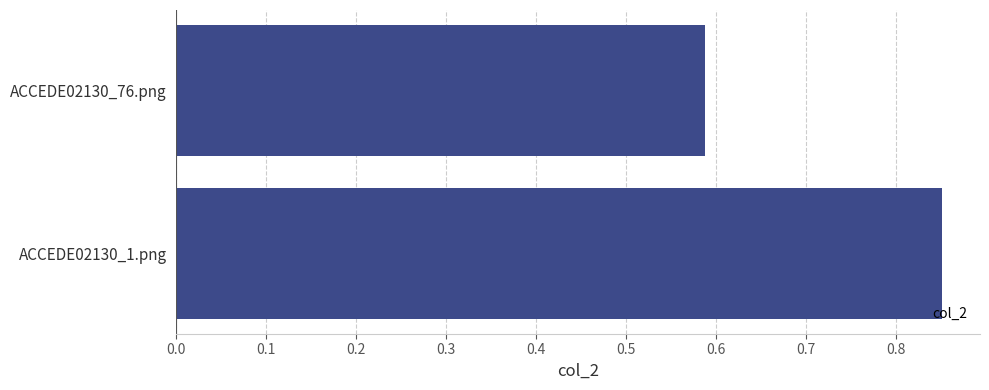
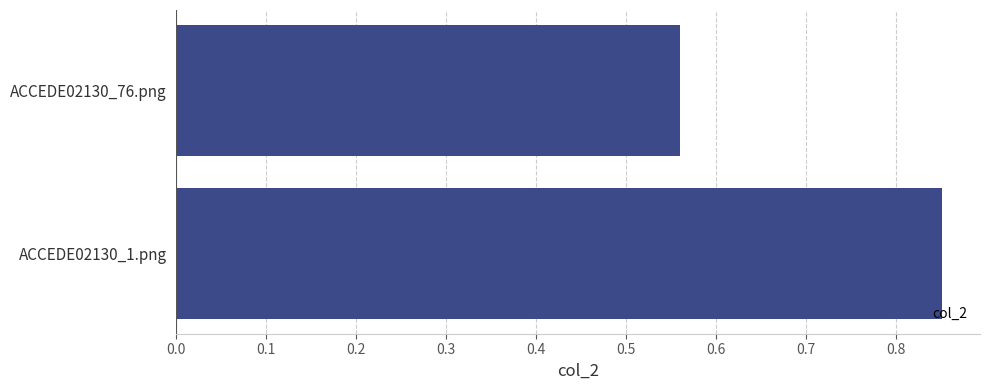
ACCEDE02130_76.png: 0.59 -> 0.56
